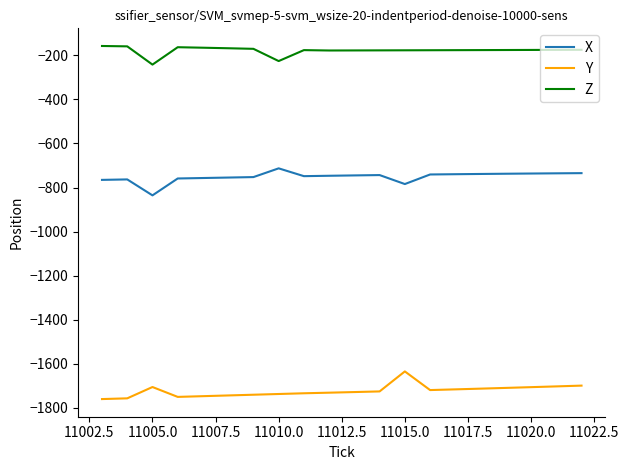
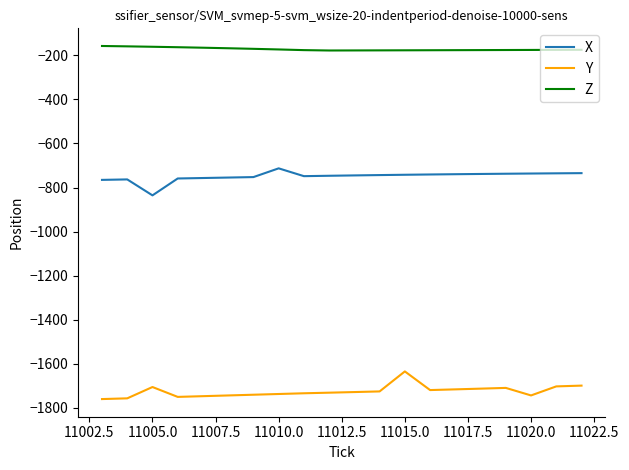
Z, 11005.0: -240 -> -160
Z, 11010.0: -230 -> -170
X, 11015.0: -780 -> -740
Y, 11020.0: -1710 -> -1740
